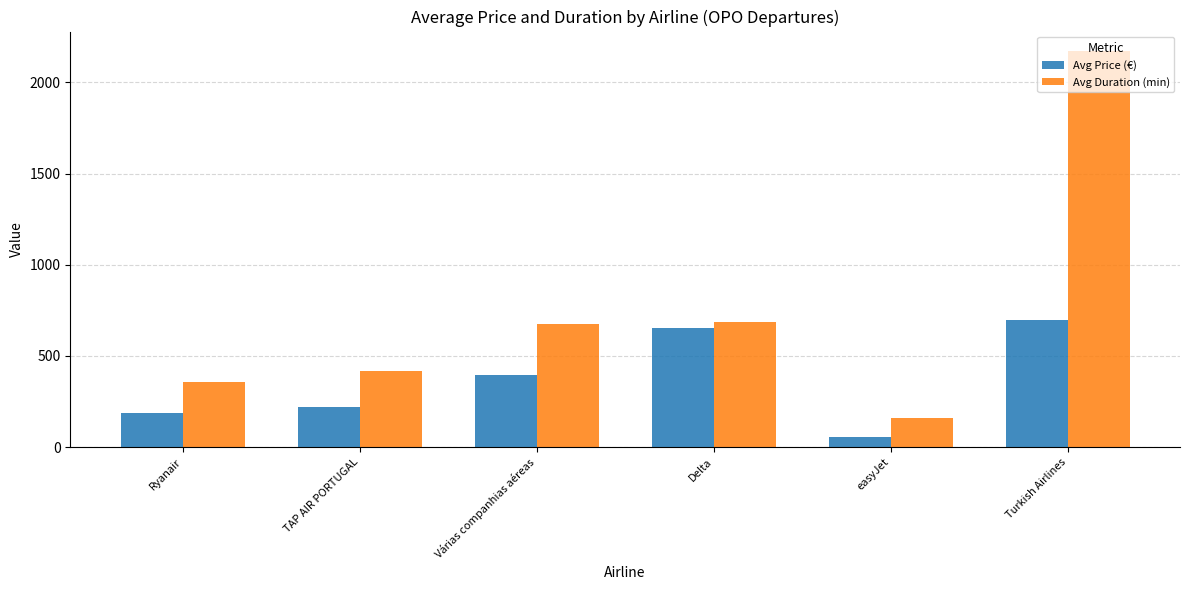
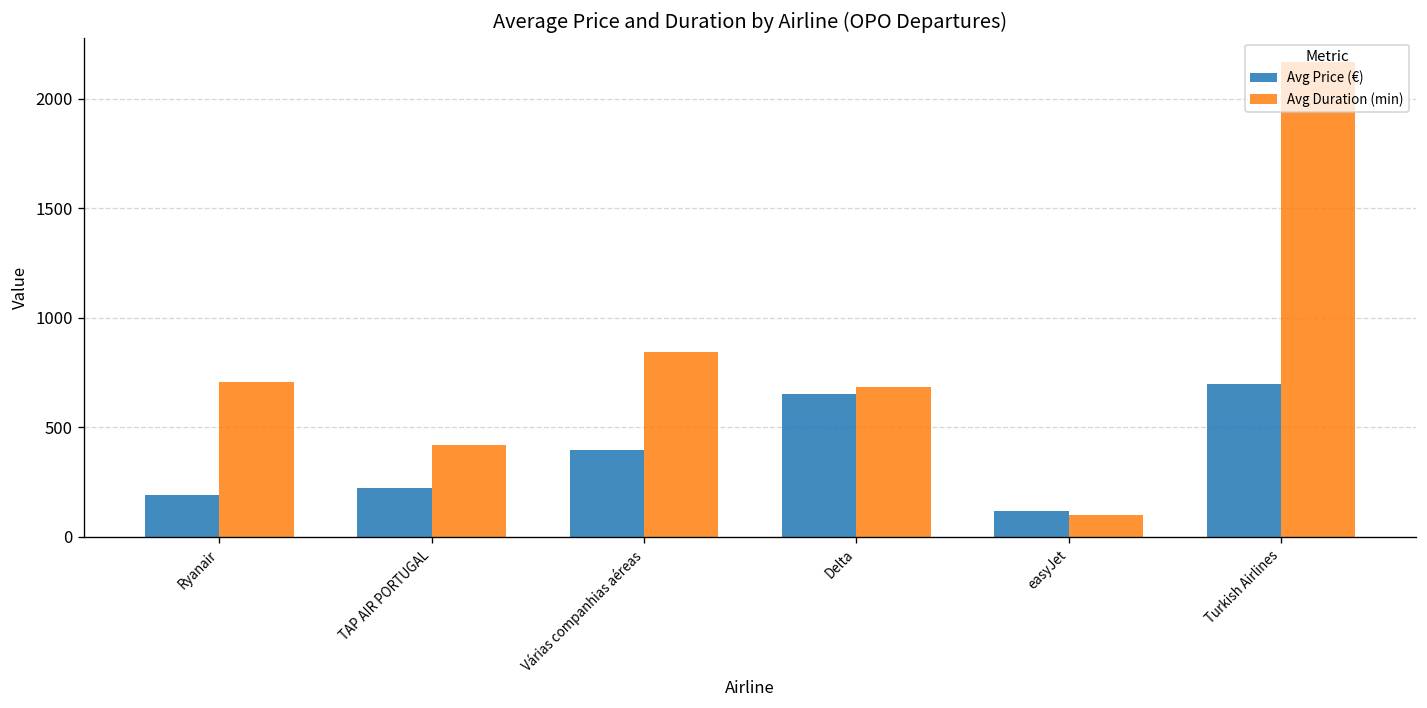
Avg Duration (min), Ryanair: 360 -> 710
Avg Duration (min), Várias companhias aéreas: 680 -> 840
Avg Price (€), easyJet: 60 -> 110
Avg Duration (min), easyJet: 160 -> 100
